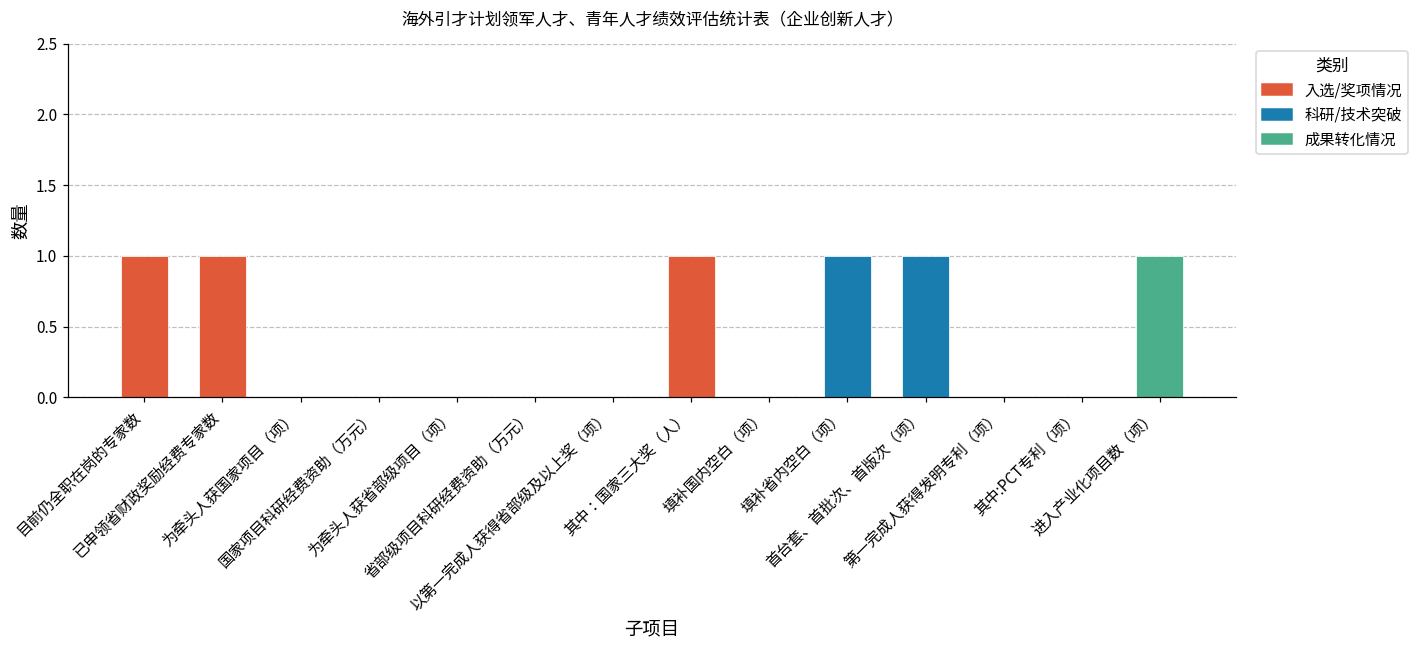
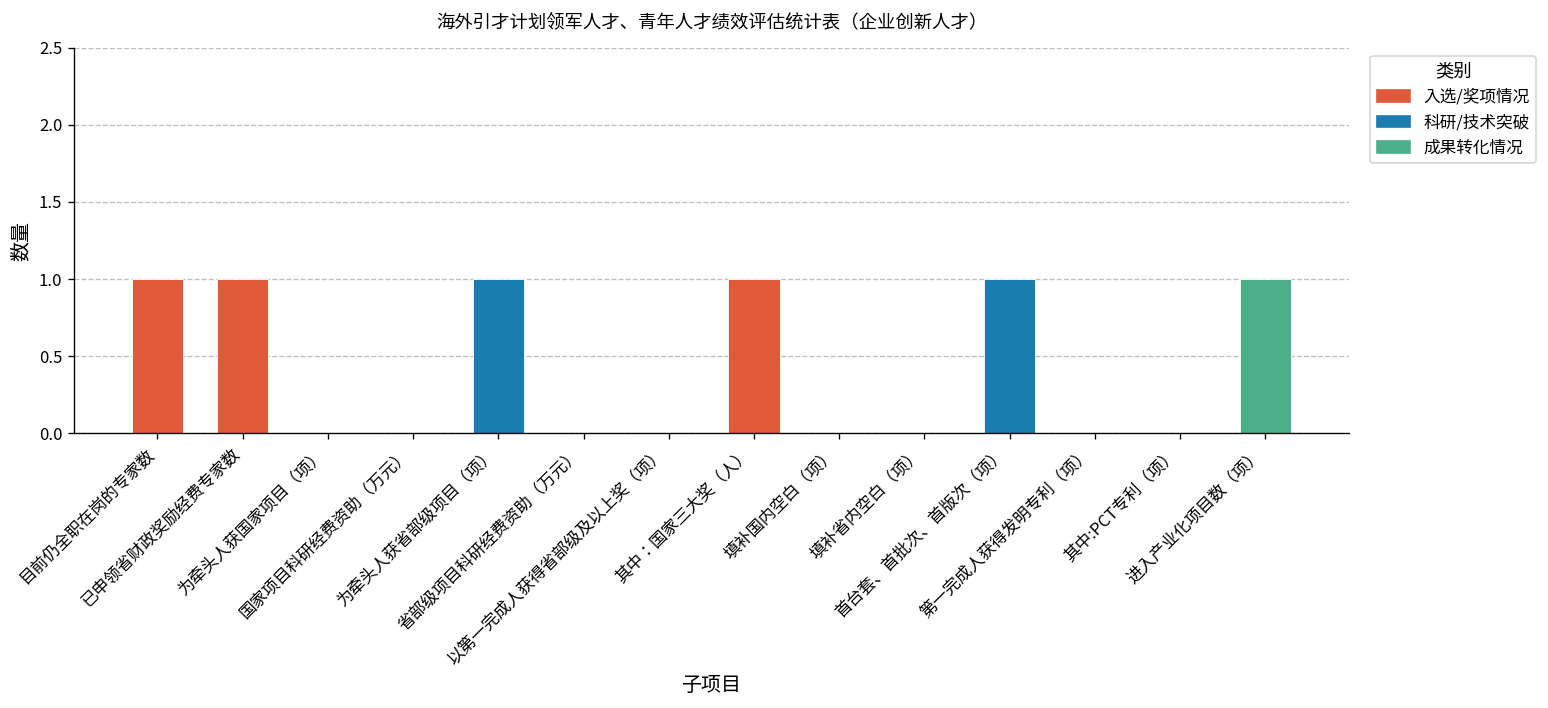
为牵头人获省部级项目（项）: 0 -> 1
填补省内空白（项）: 1 -> 0
